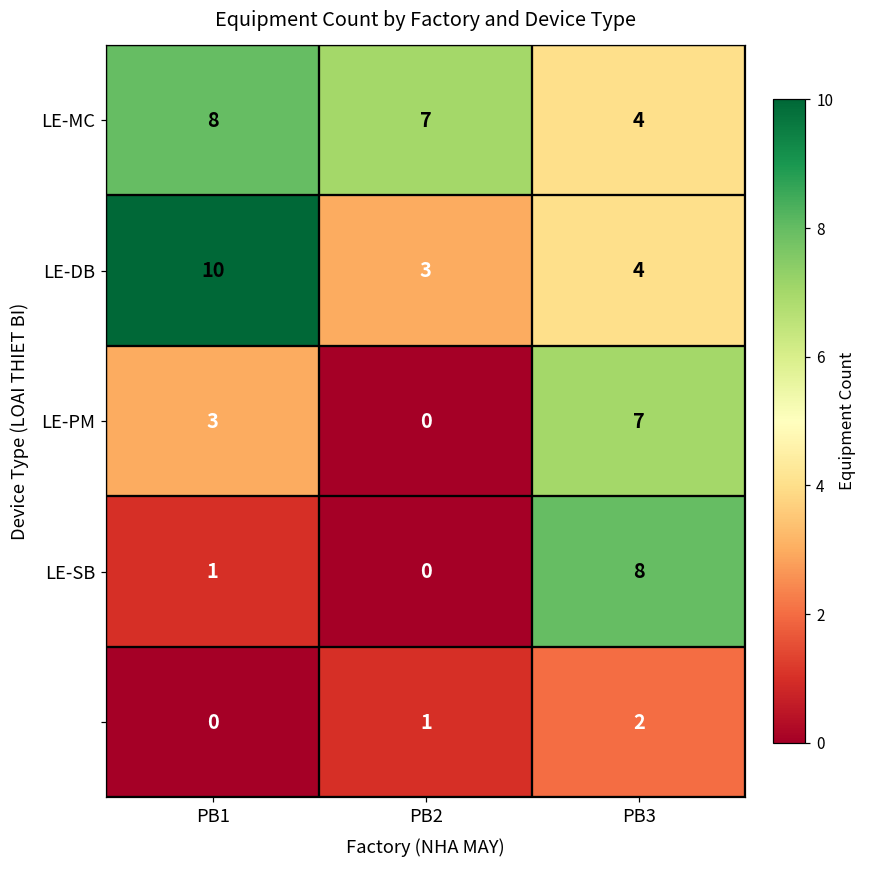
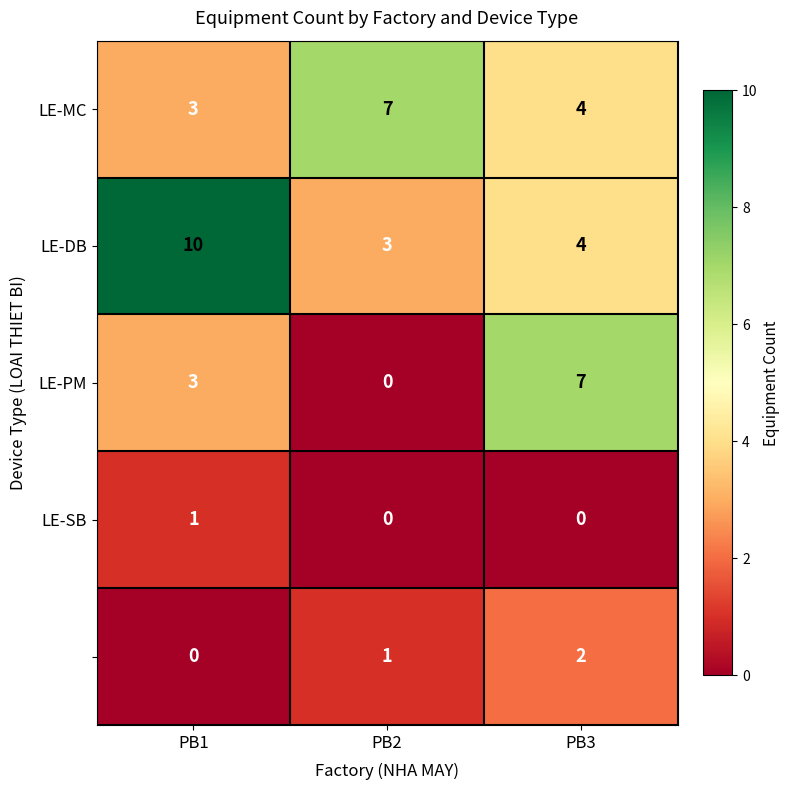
LE-MC, PB1: 8 -> 3
LE-SB, PB3: 8 -> 0
